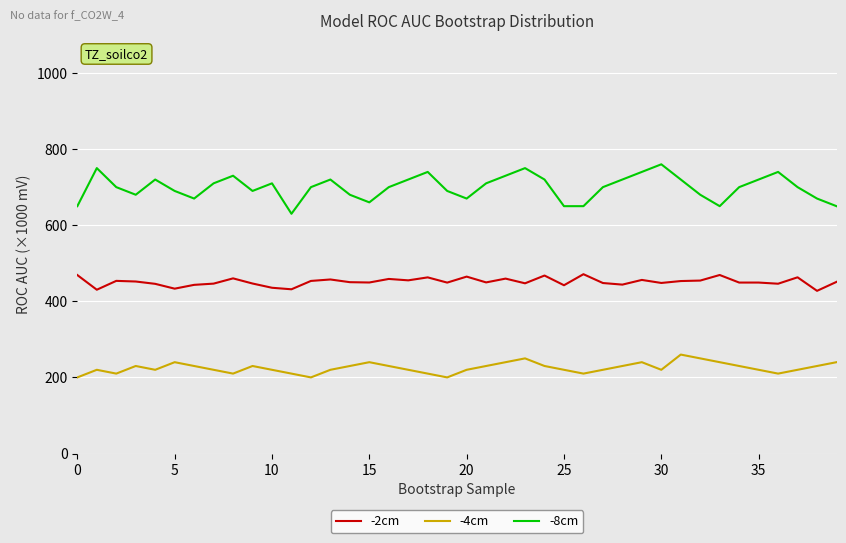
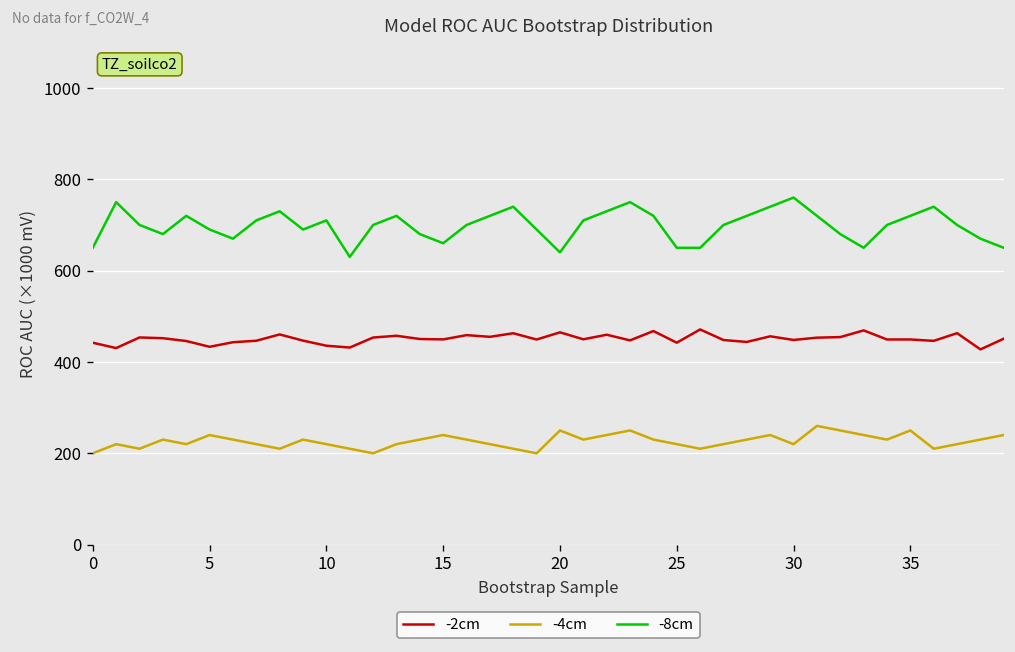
-2cm, 0: 470 -> 440
-4cm, 20: 220 -> 250
-8cm, 20: 670 -> 640
-4cm, 35: 220 -> 250
